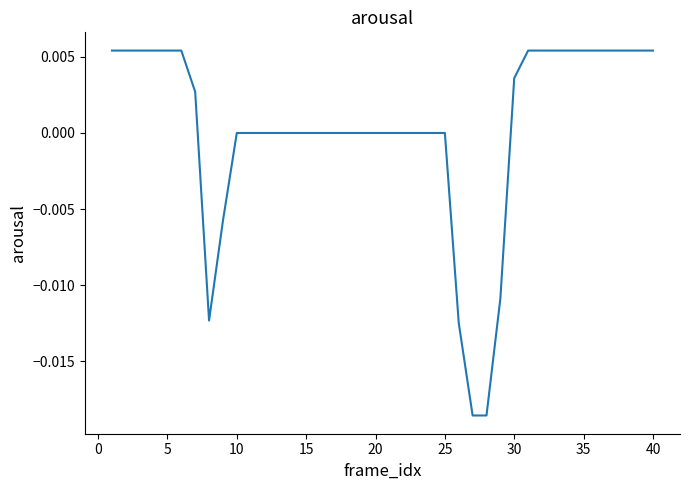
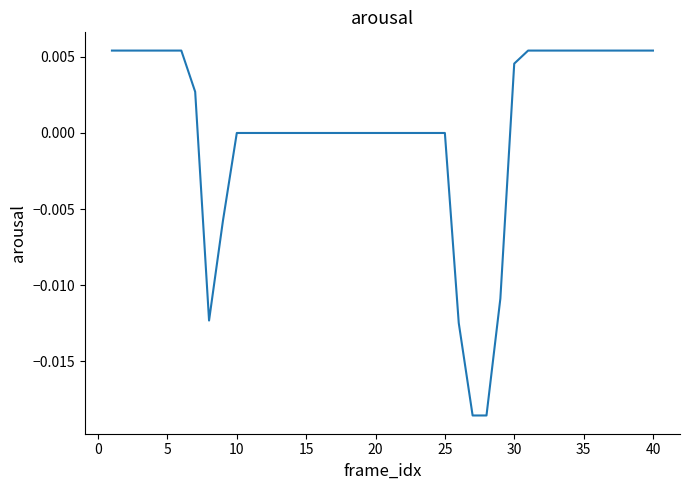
30: 0.0036 -> 0.0046
